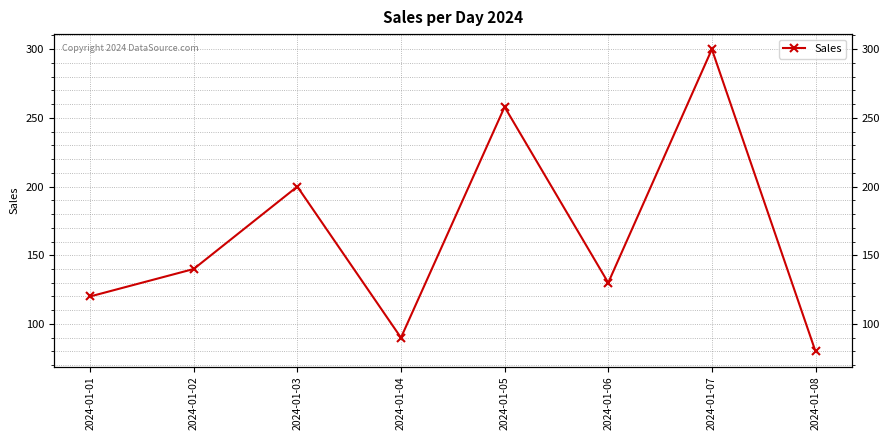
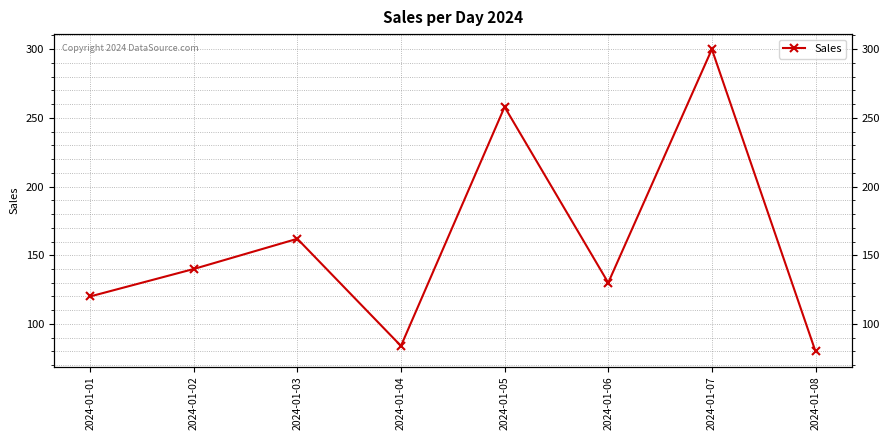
2024-01-03: 200 -> 162
2024-01-04: 90 -> 84
